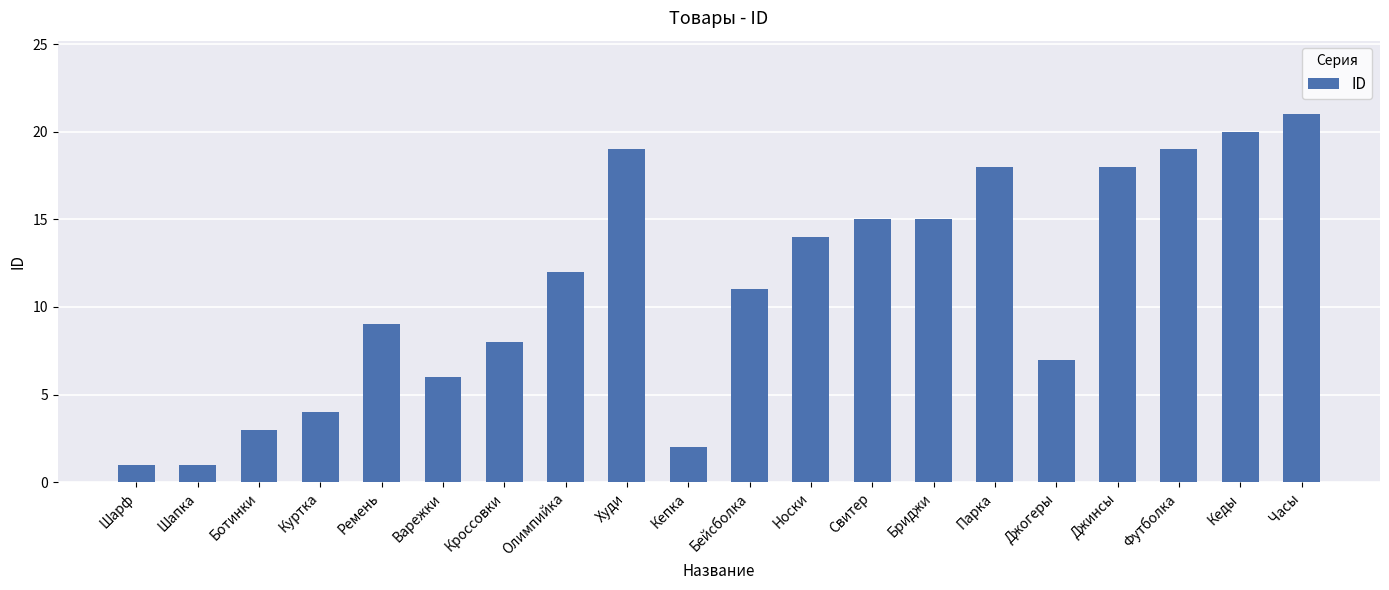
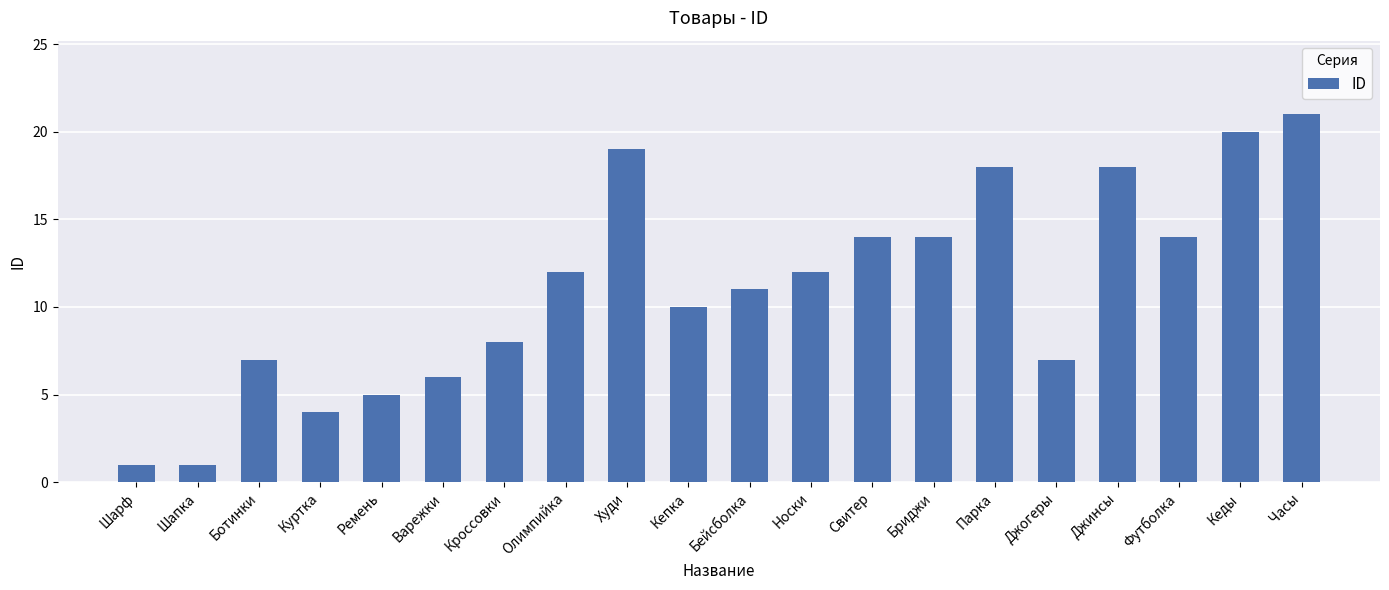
Ботинки: 3 -> 7
Ремень: 9 -> 5
Кепка: 2 -> 10
Носки: 14 -> 12
Свитер: 15 -> 14
Бриджи: 15 -> 14
Футболка: 19 -> 14
